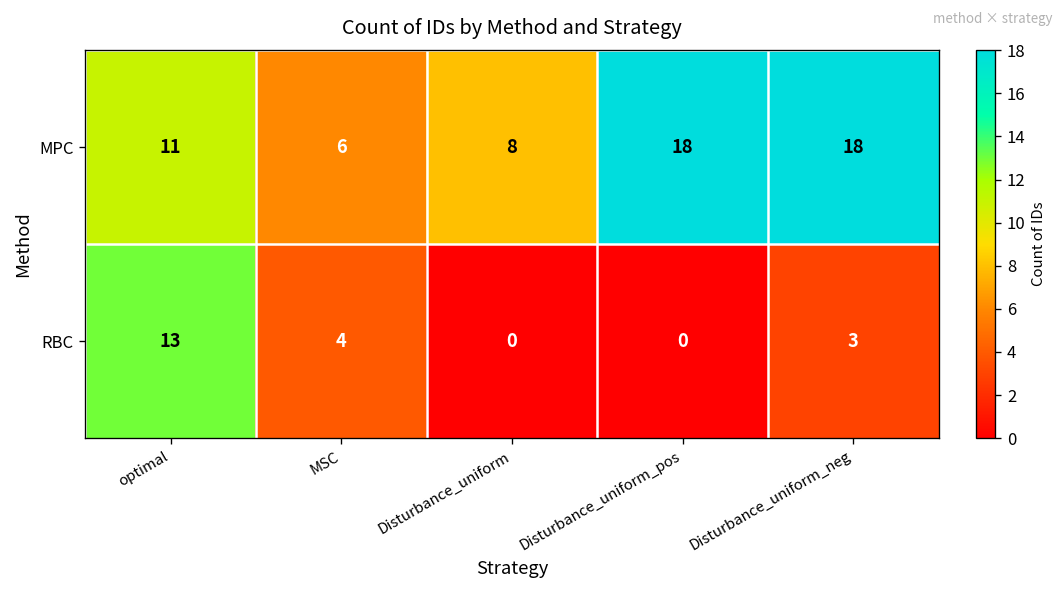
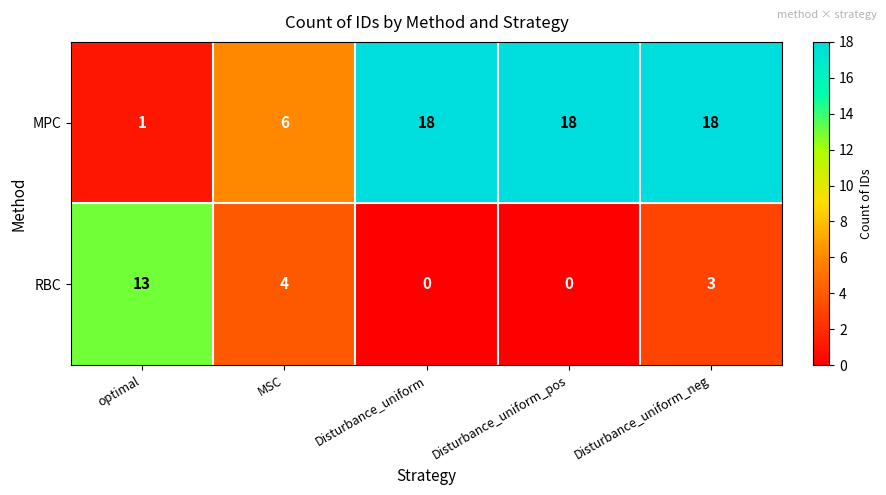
MPC, optimal: 11 -> 1
MPC, Disturbance_uniform: 8 -> 18
